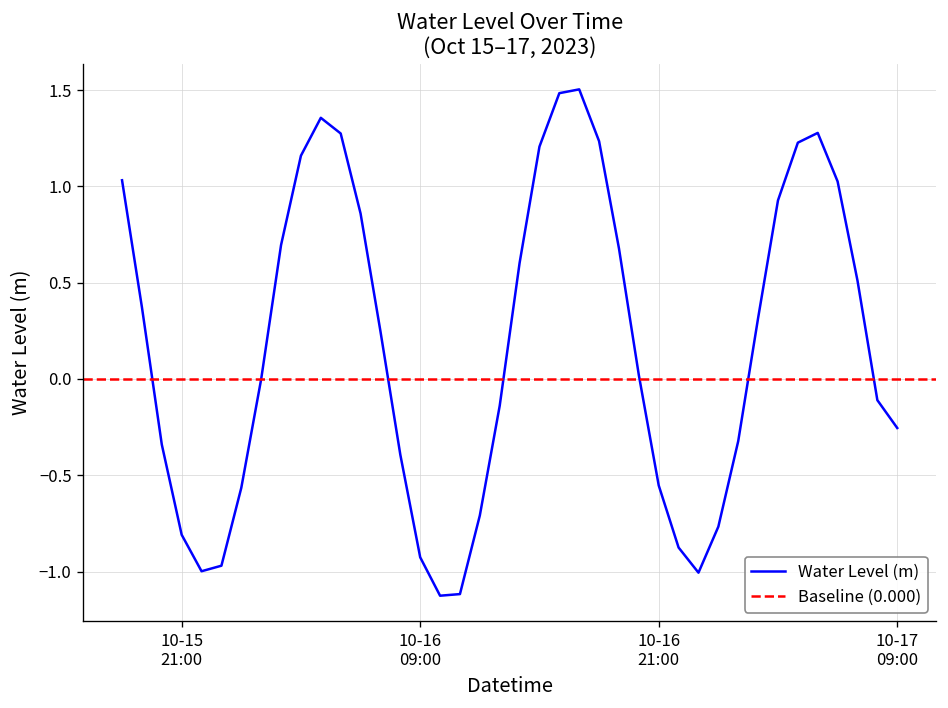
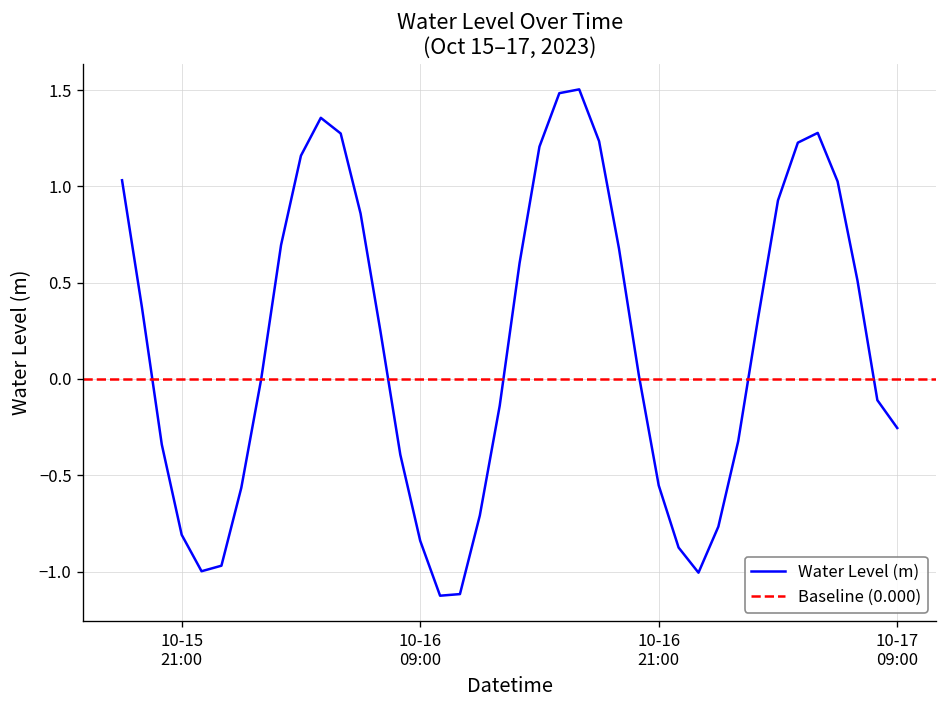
10-16 09:00: -0.93 -> -0.84
